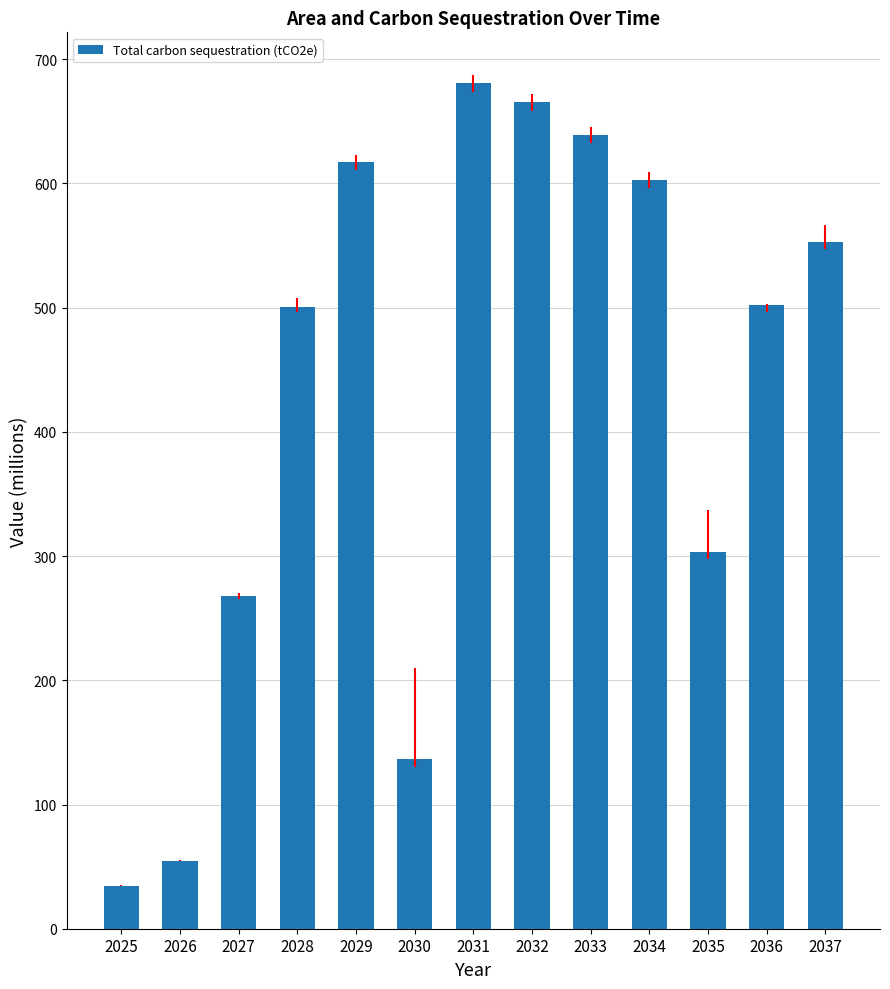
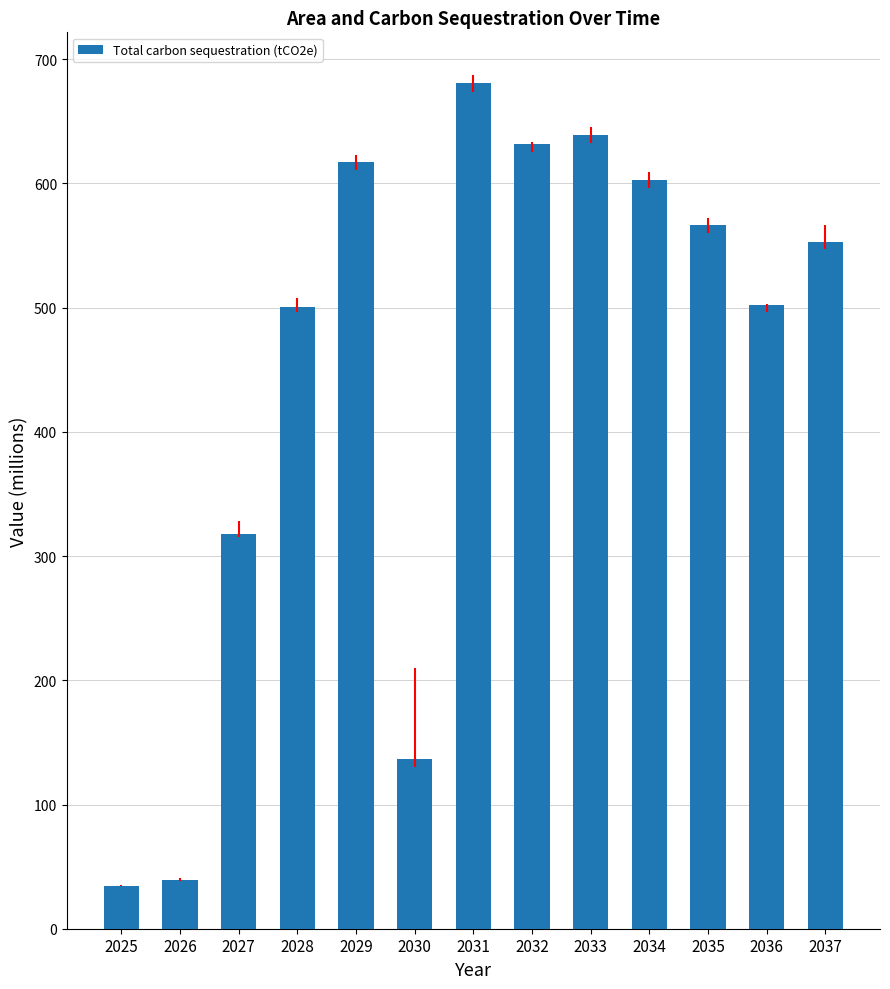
2026: 55 -> 39
2027: 268 -> 318
2032: 665 -> 632
2035: 303 -> 566
